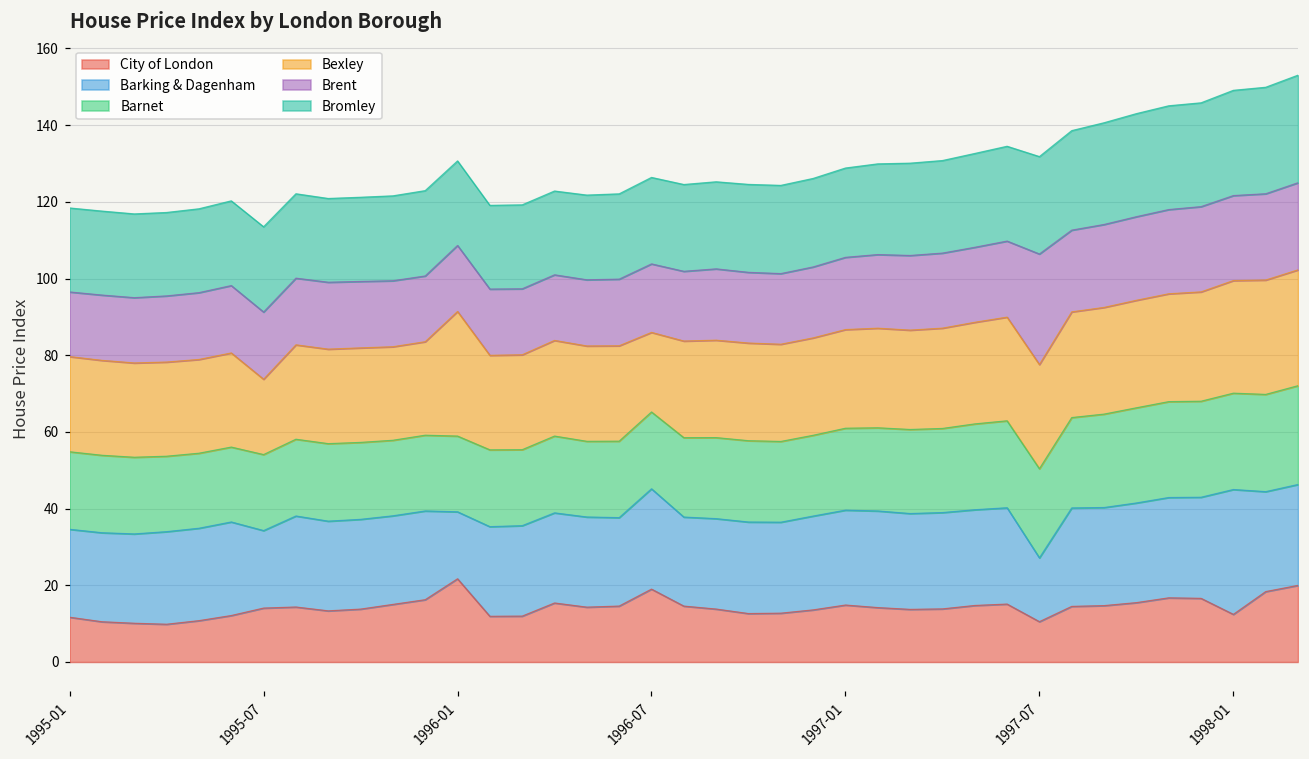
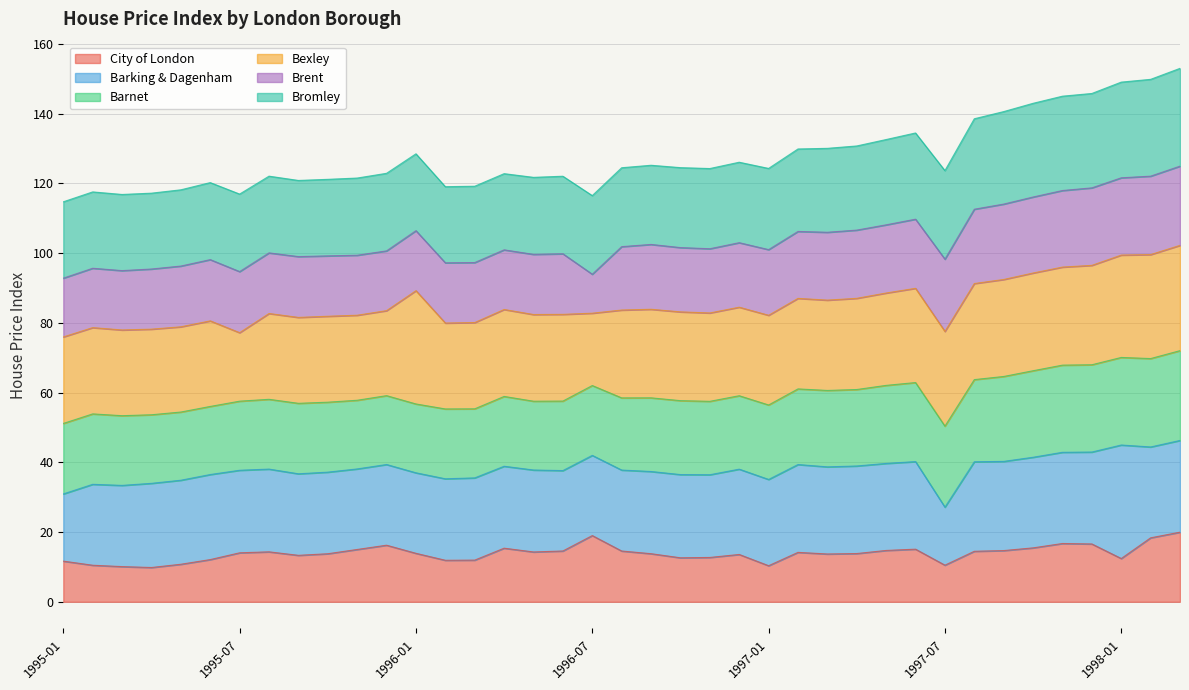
Barking & Dagenham, 1995-01: 23 -> 19
Barking & Dagenham, 1995-07: 20 -> 24
City of London, 1996-01: 22 -> 14
Barking & Dagenham, 1996-01: 17 -> 23
Barking & Dagenham, 1996-07: 26 -> 23
Brent, 1996-07: 18 -> 11
City of London, 1997-01: 15 -> 10
Brent, 1997-07: 29 -> 21
